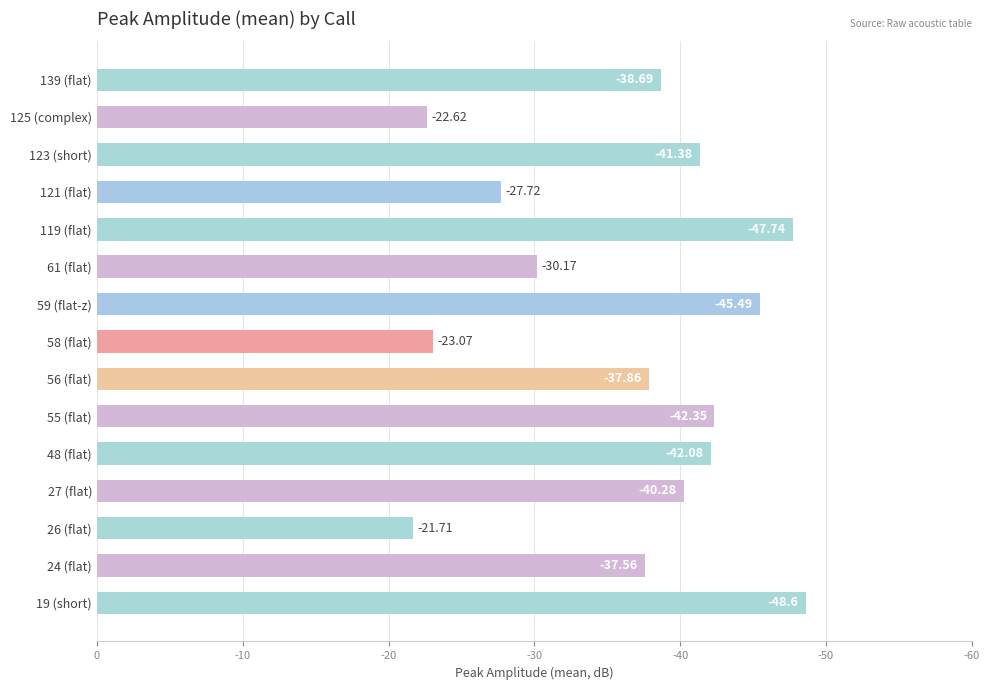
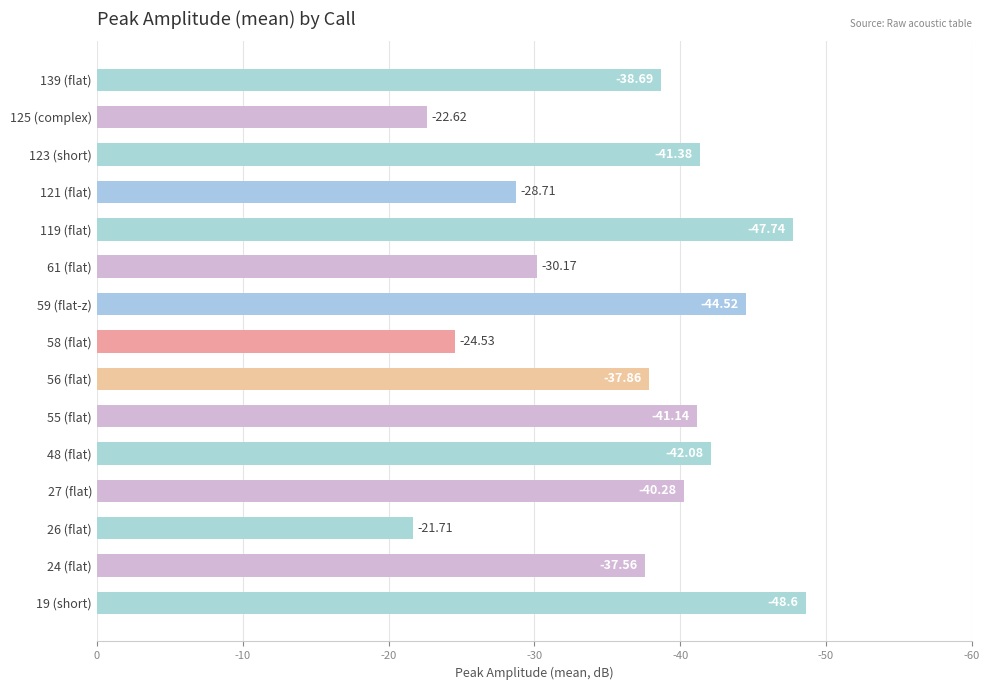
121 (flat): -27.72 -> -28.71
59 (flat-z): -45.49 -> -44.52
58 (flat): -23.07 -> -24.53
55 (flat): -42.35 -> -41.14
